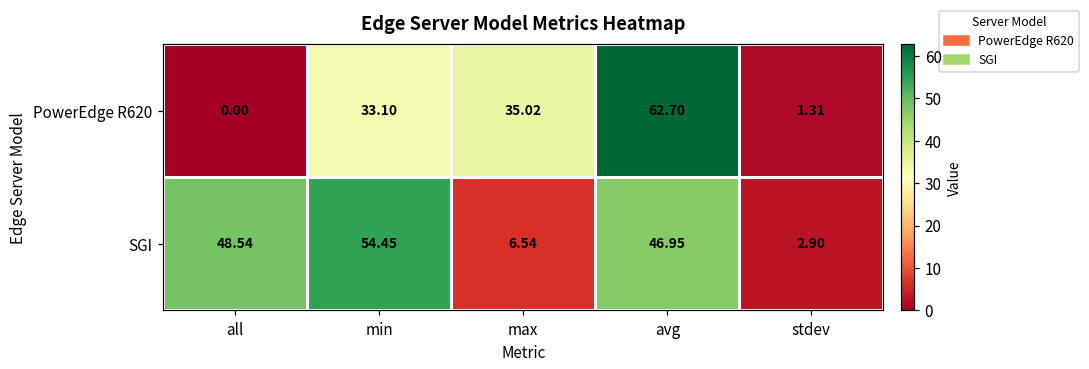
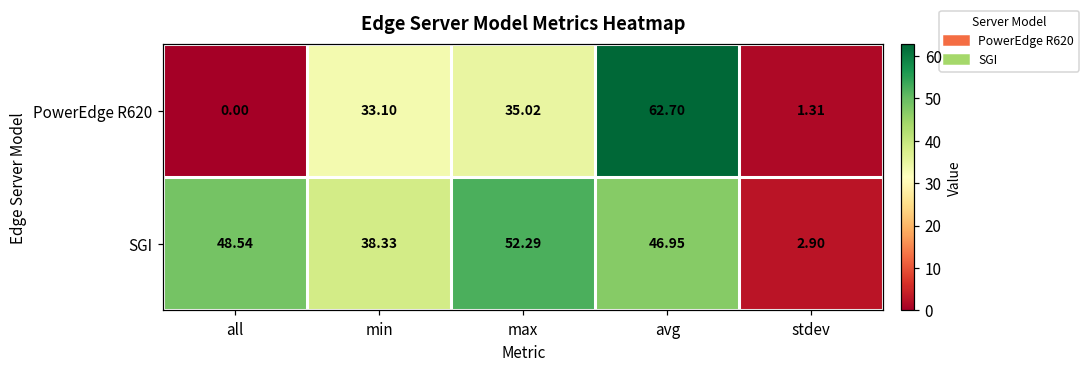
SGI, min: 54.45 -> 38.33
SGI, max: 6.54 -> 52.29
